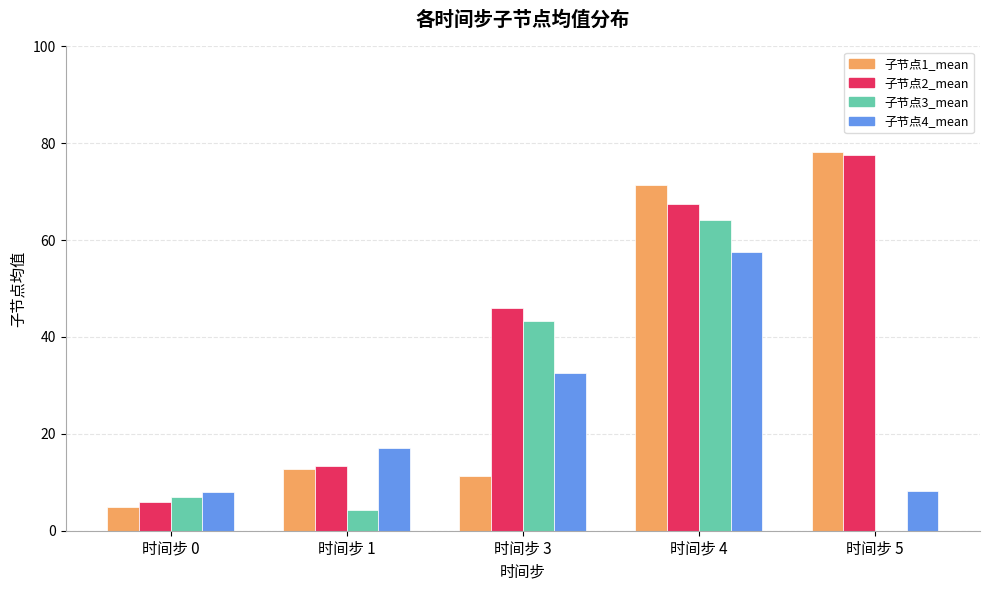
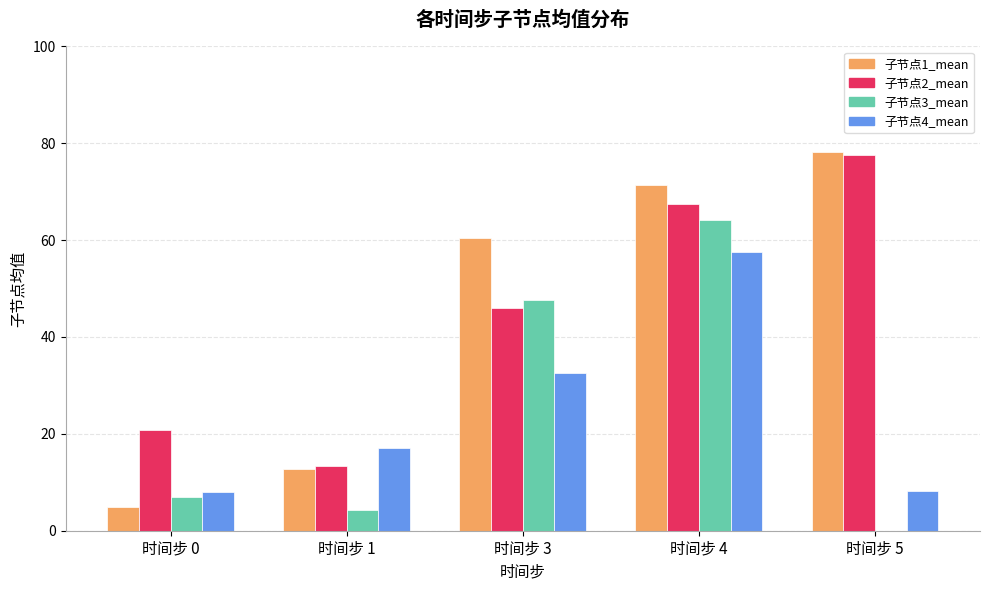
子节点2_mean, 时间步 0: 6 -> 21
子节点1_mean, 时间步 3: 11 -> 60
子节点3_mean, 时间步 3: 43 -> 48
